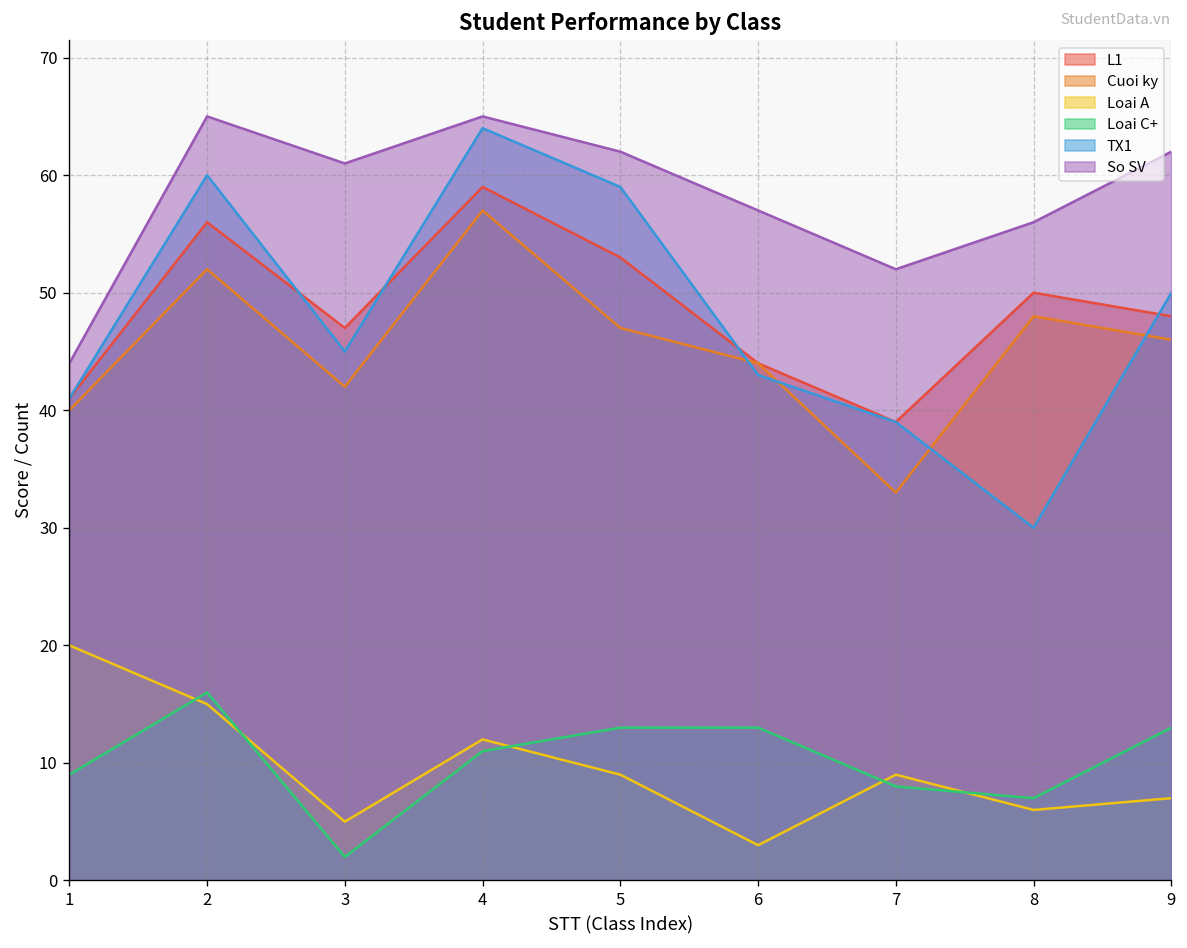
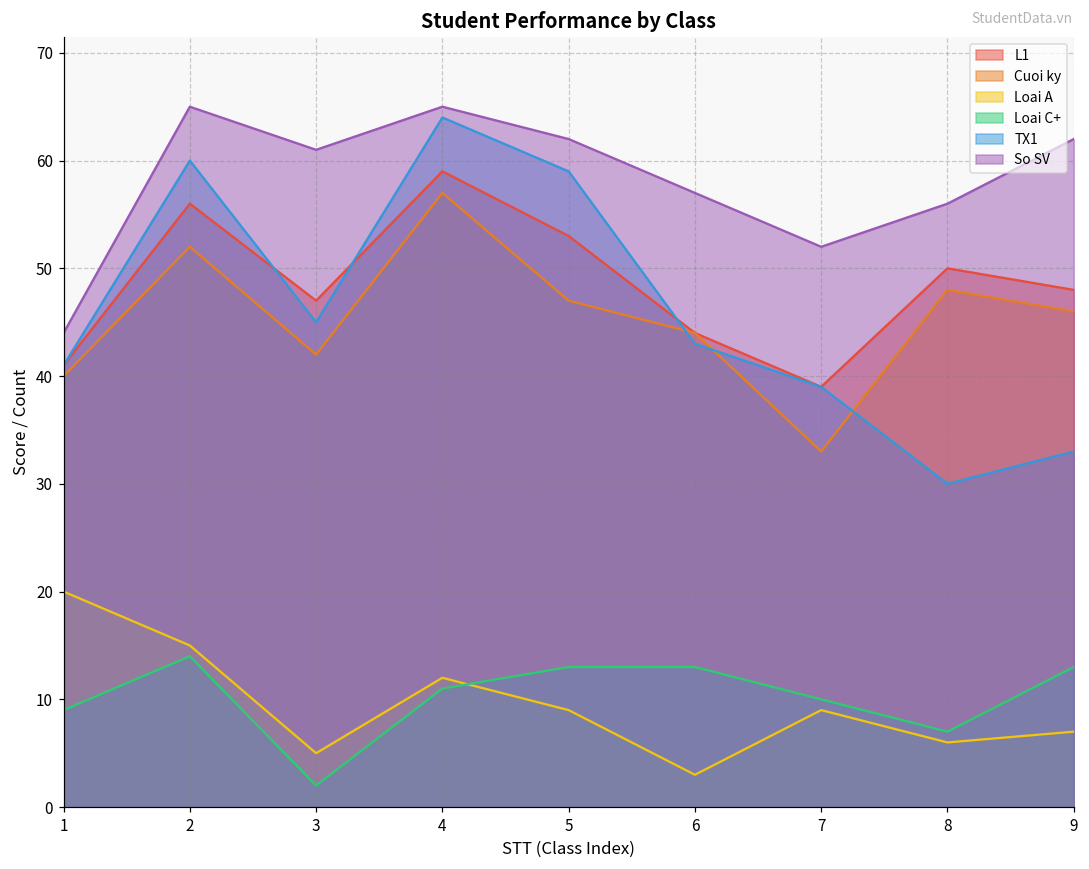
Loai C+, 2: 16 -> 14
Loai C+, 7: 8 -> 10
TX1, 9: 50 -> 33
